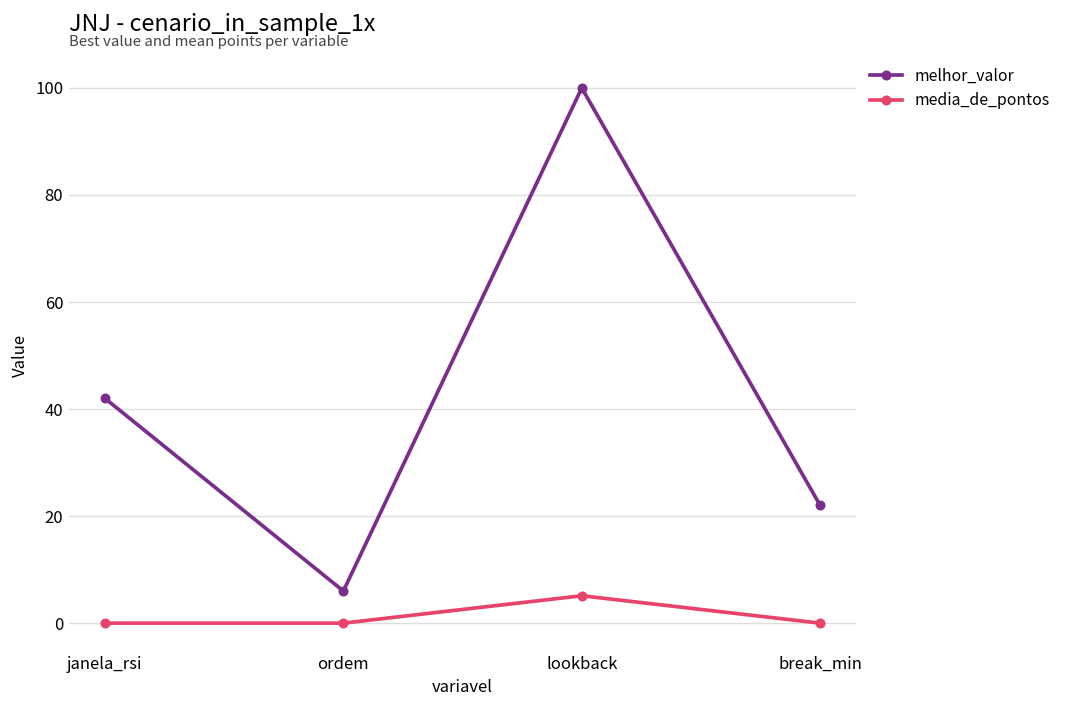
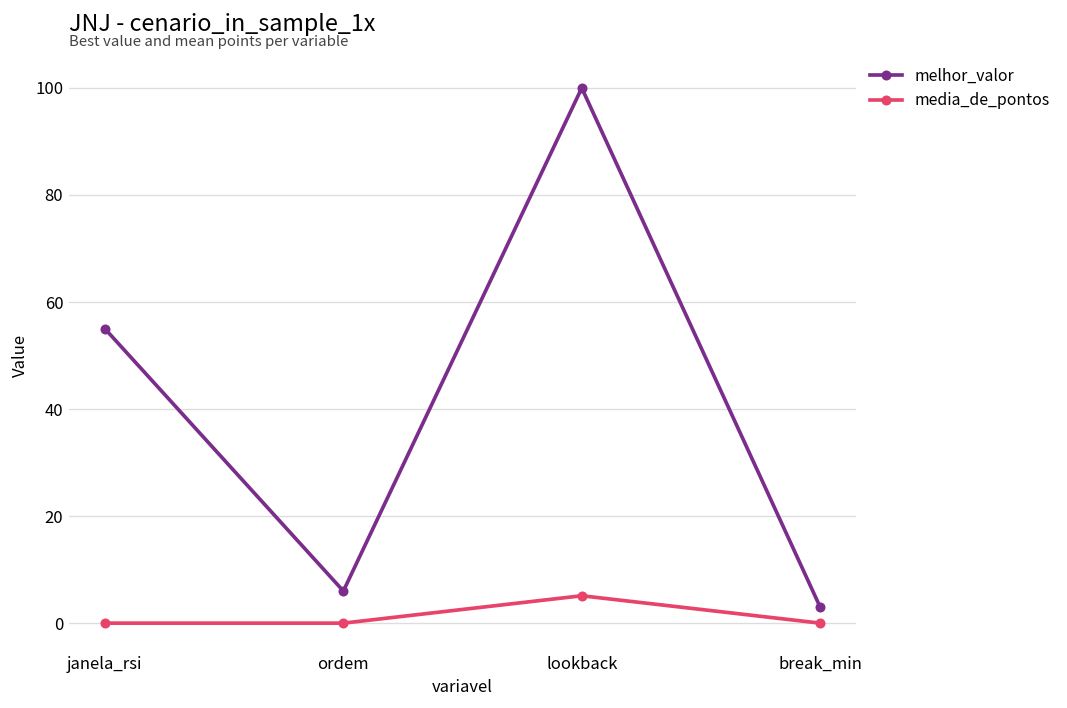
melhor_valor, janela_rsi: 42 -> 55
melhor_valor, break_min: 22 -> 3
